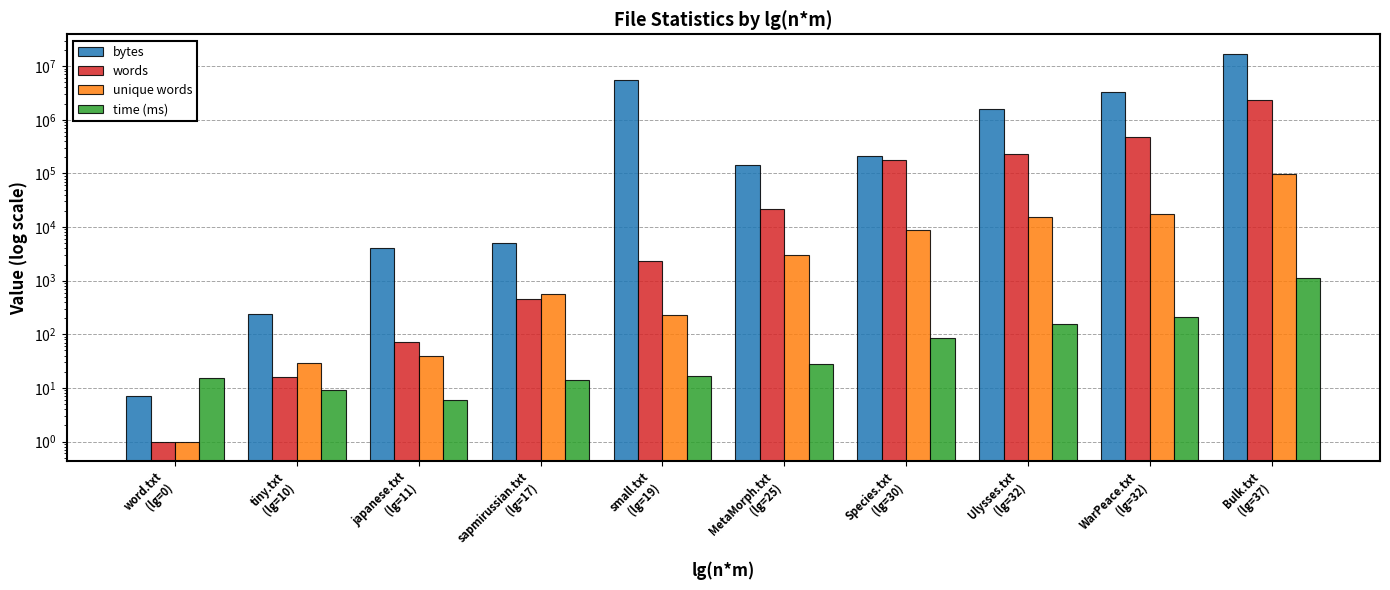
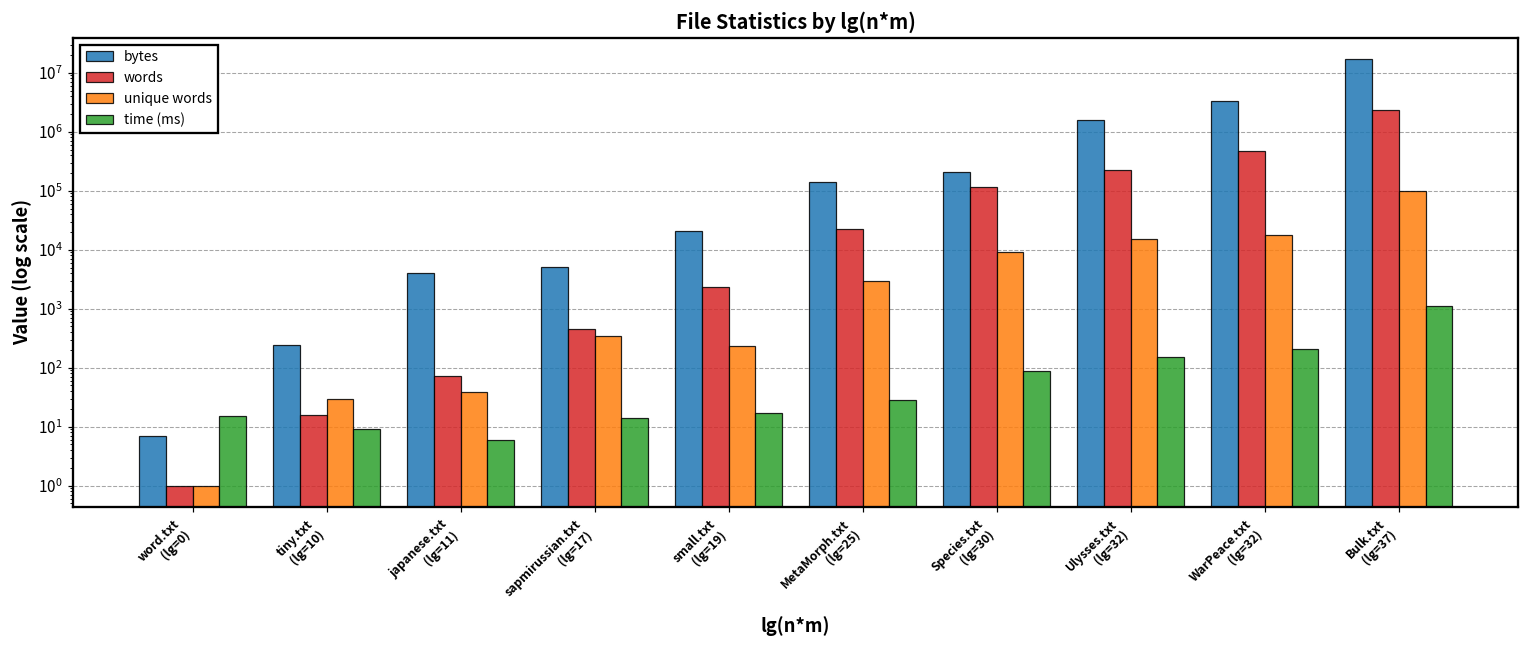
unique words, sapmirussian.txt (lg=17): 600 -> 300
bytes, small.txt (lg=19): 5000000 -> 20000
words, Species.txt (lg=30): 170000 -> 120000
